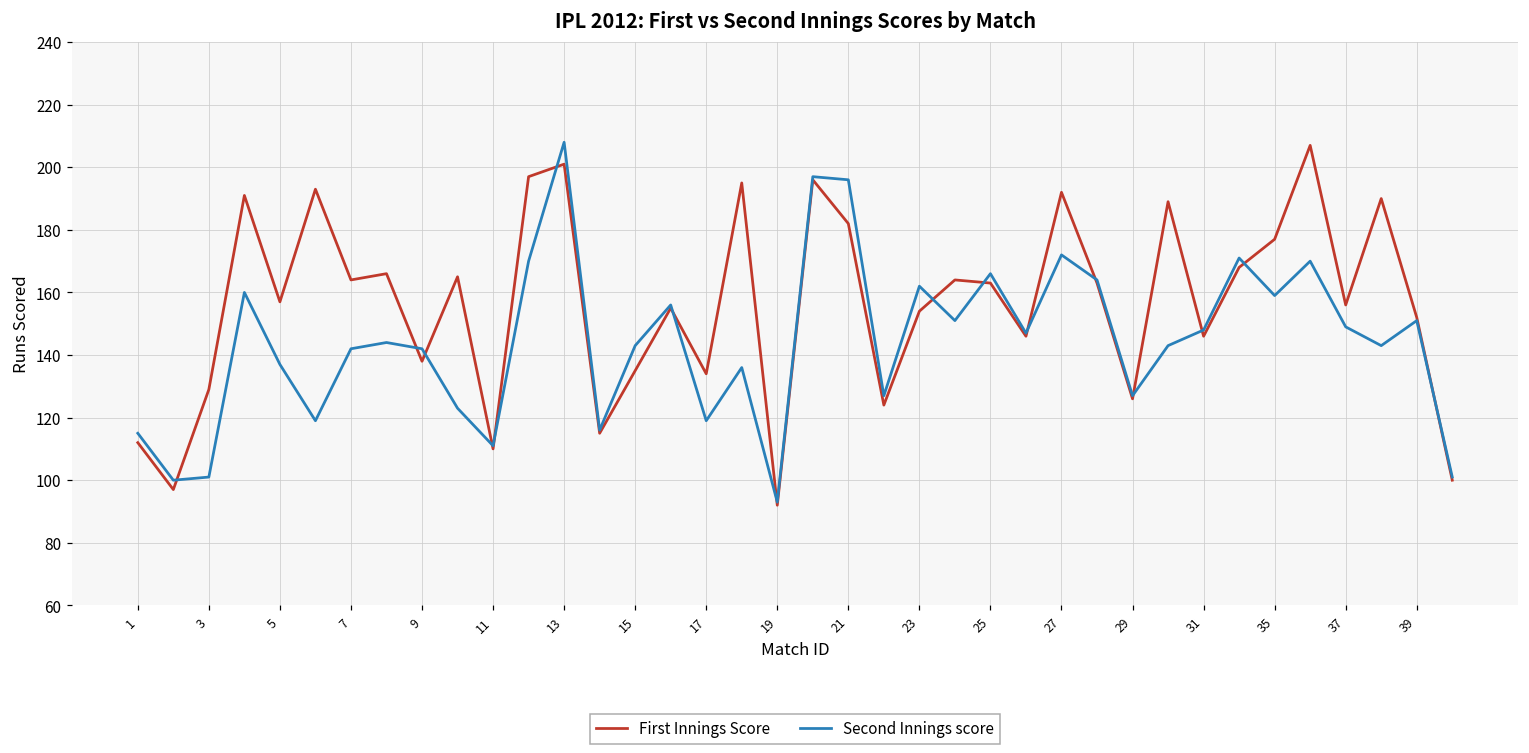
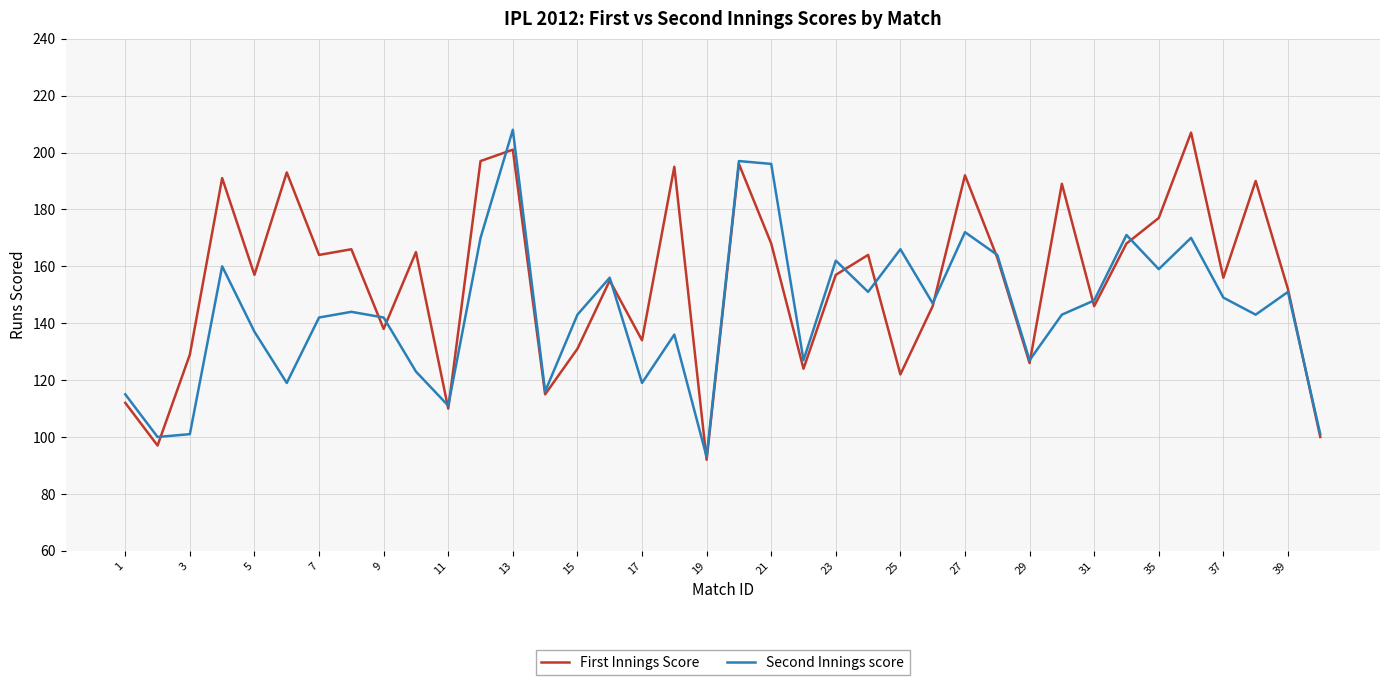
First Innings Score, 15: 135 -> 131
First Innings Score, 21: 182 -> 168
First Innings Score, 23: 154 -> 157
First Innings Score, 25: 163 -> 122
